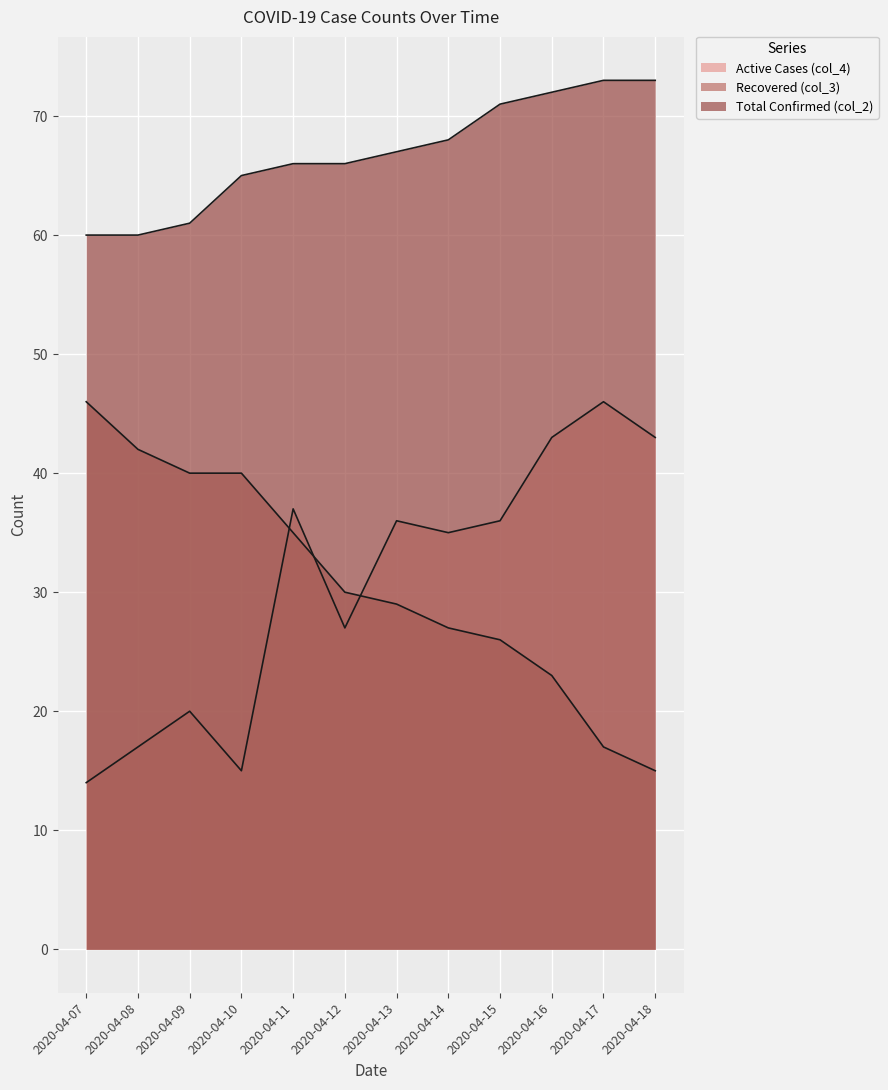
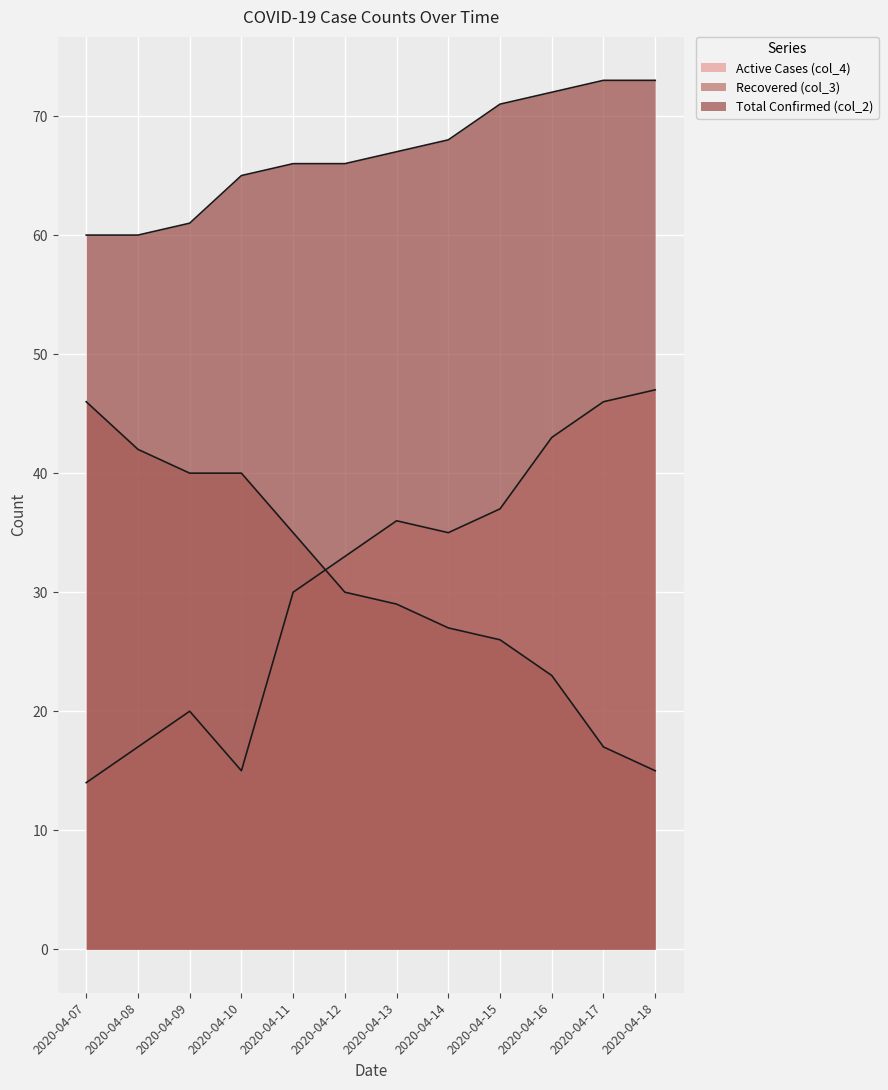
Active Cases (col_4), 2020-04-11: 37 -> 30
Active Cases (col_4), 2020-04-12: 27 -> 33
Active Cases (col_4), 2020-04-15: 36 -> 37
Active Cases (col_4), 2020-04-18: 43 -> 47
